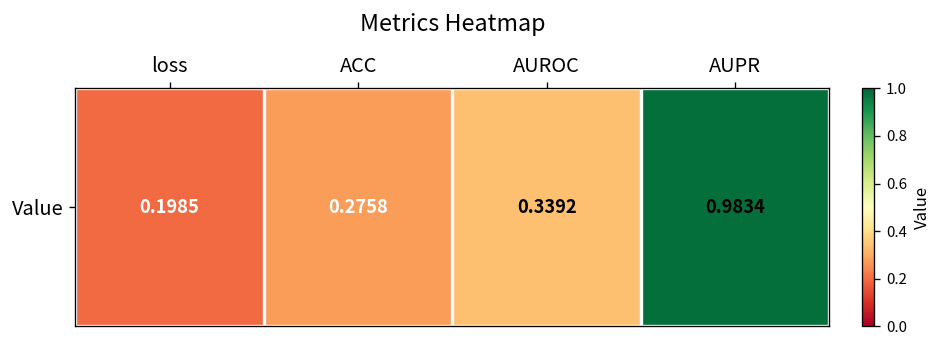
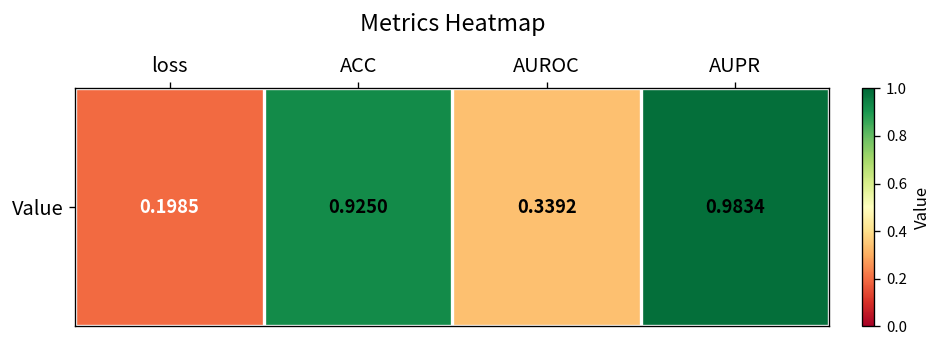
Value, ACC: 0.2758 -> 0.9250
